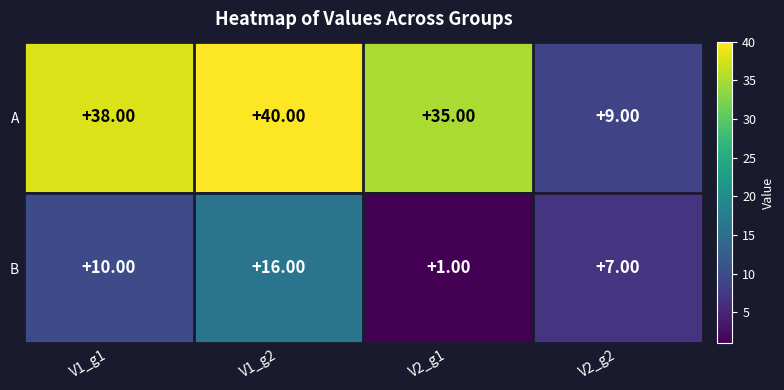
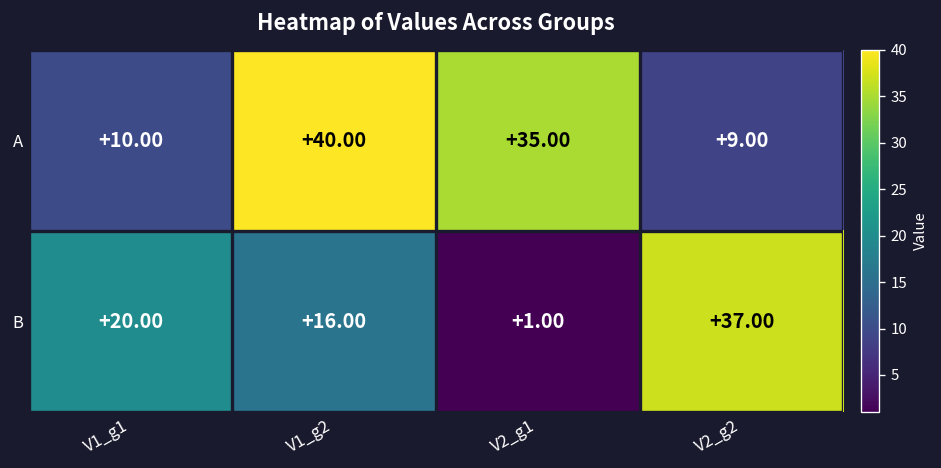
A, V1_g1: +38.00 -> +10.00
B, V1_g1: +10.00 -> +20.00
B, V2_g2: +7.00 -> +37.00
